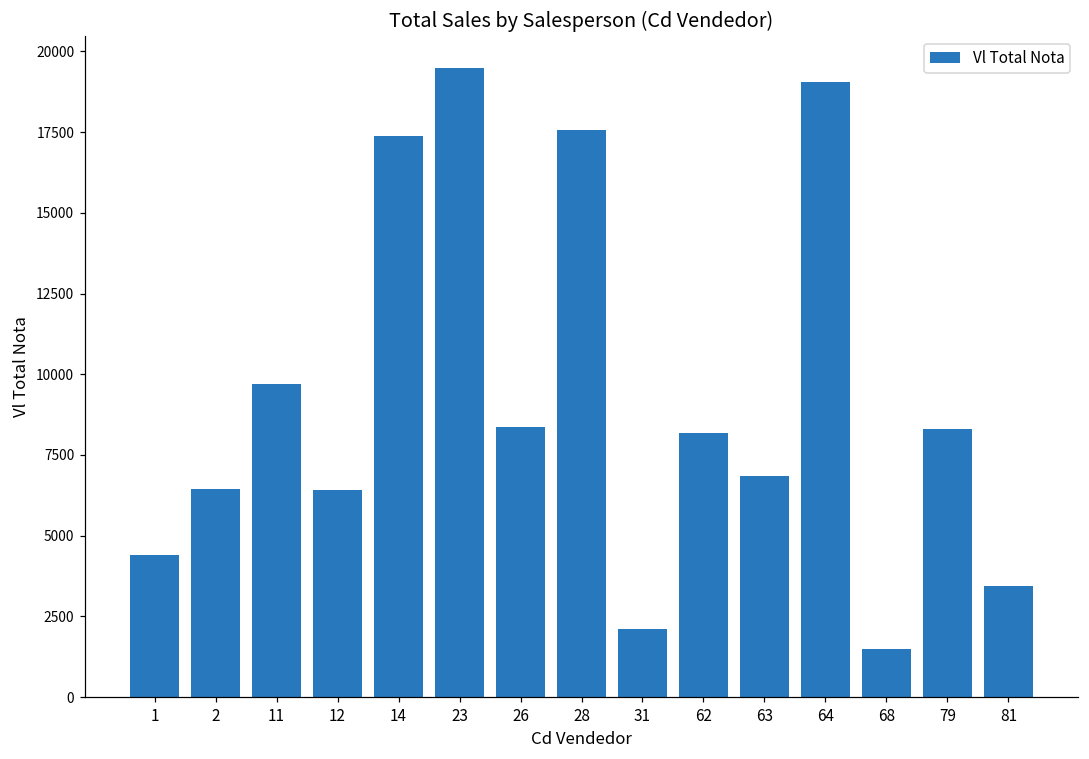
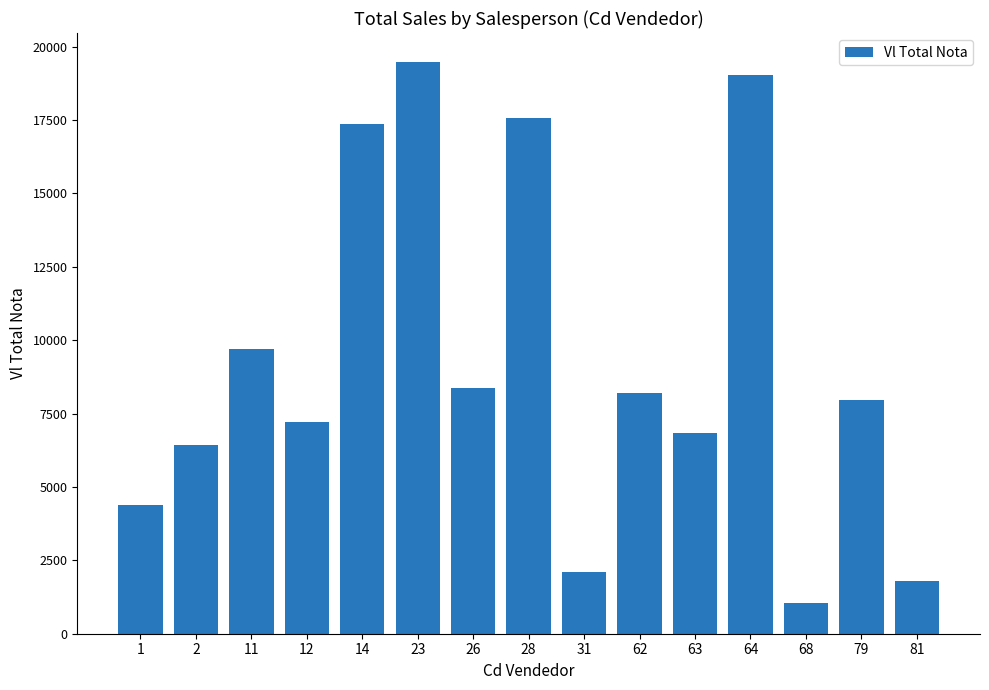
12: 6400 -> 7200
68: 1500 -> 1000
79: 8300 -> 8000
81: 3400 -> 1800
